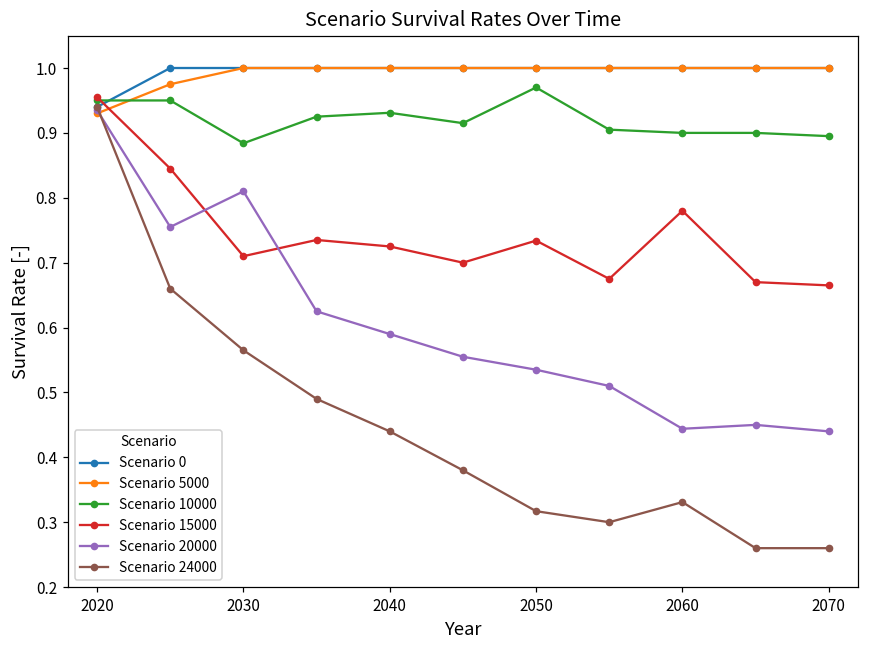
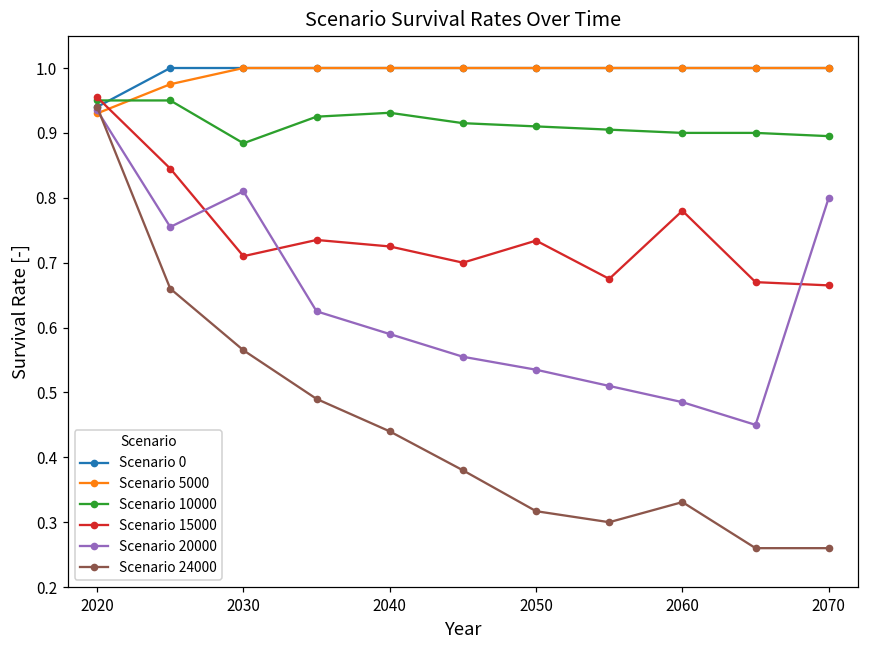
Scenario 10000, 2050: 0.97 -> 0.91
Scenario 20000, 2060: 0.44 -> 0.49
Scenario 20000, 2070: 0.44 -> 0.80
